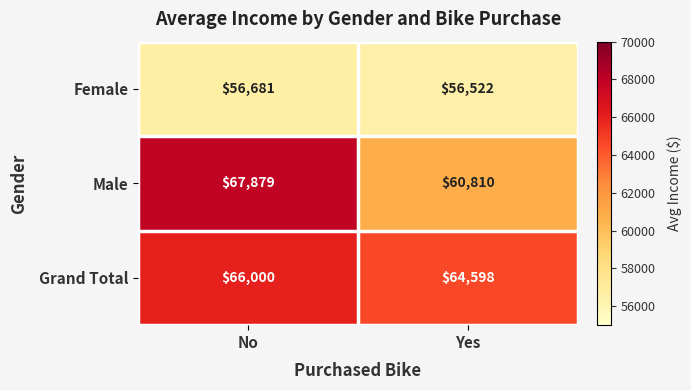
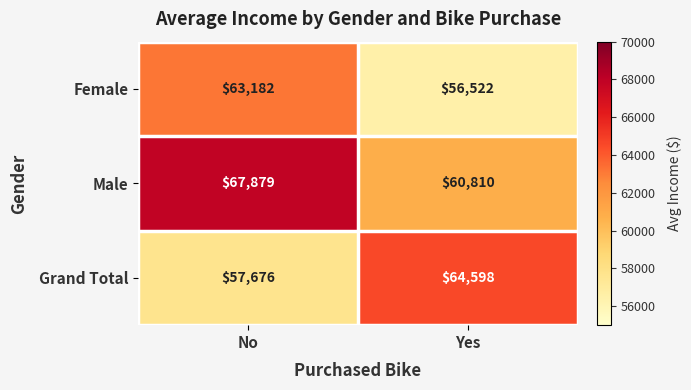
Female, No: $56,681 -> $63,182
Grand Total, No: $66,000 -> $57,676
